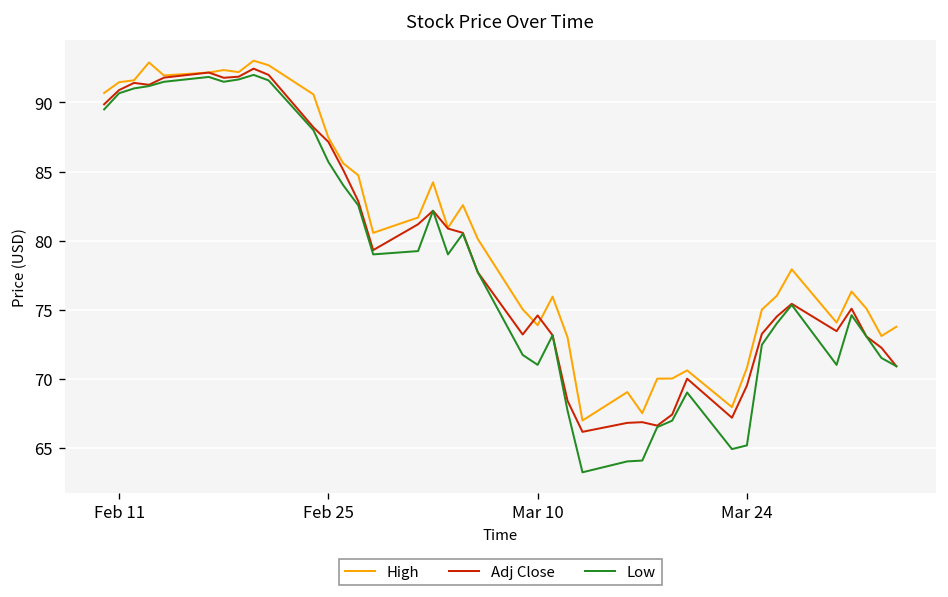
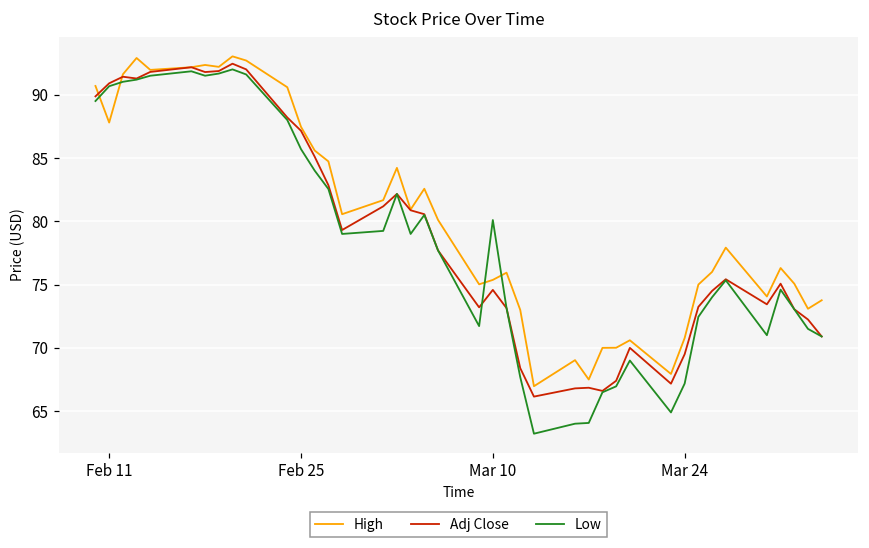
High, Feb 11: 91.5 -> 87.8
High, Mar 10: 73.9 -> 75.4
Low, Mar 10: 71.0 -> 80.1
Low, Mar 24: 65.2 -> 67.2
